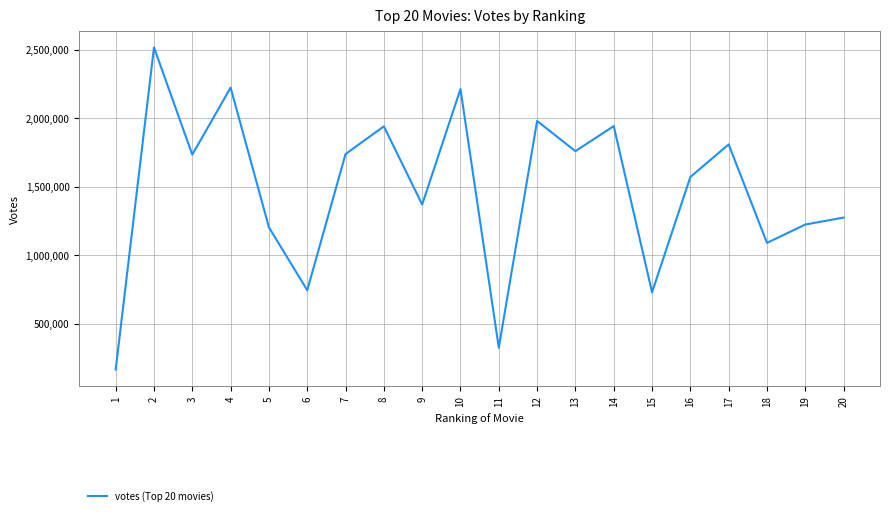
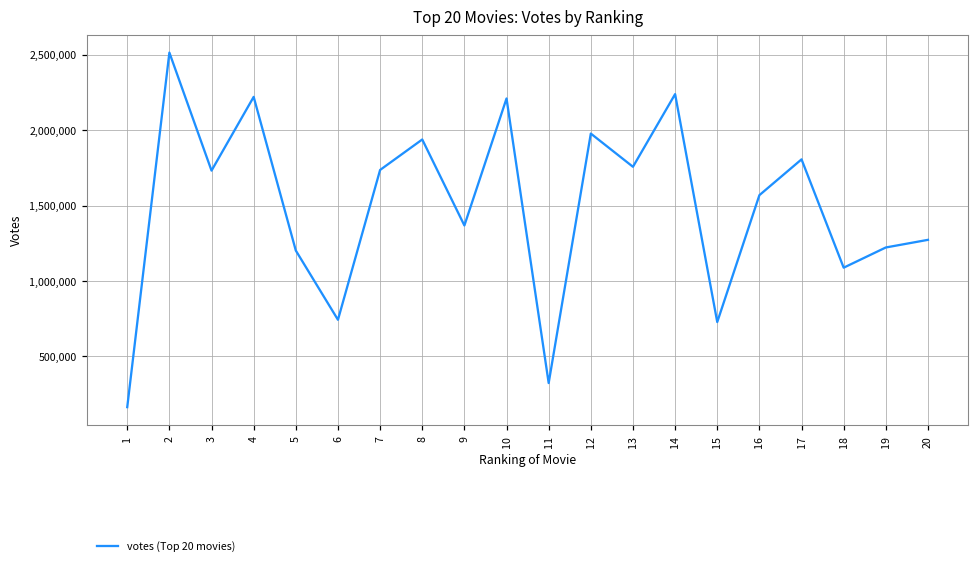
14: 1,940,000 -> 2,240,000
